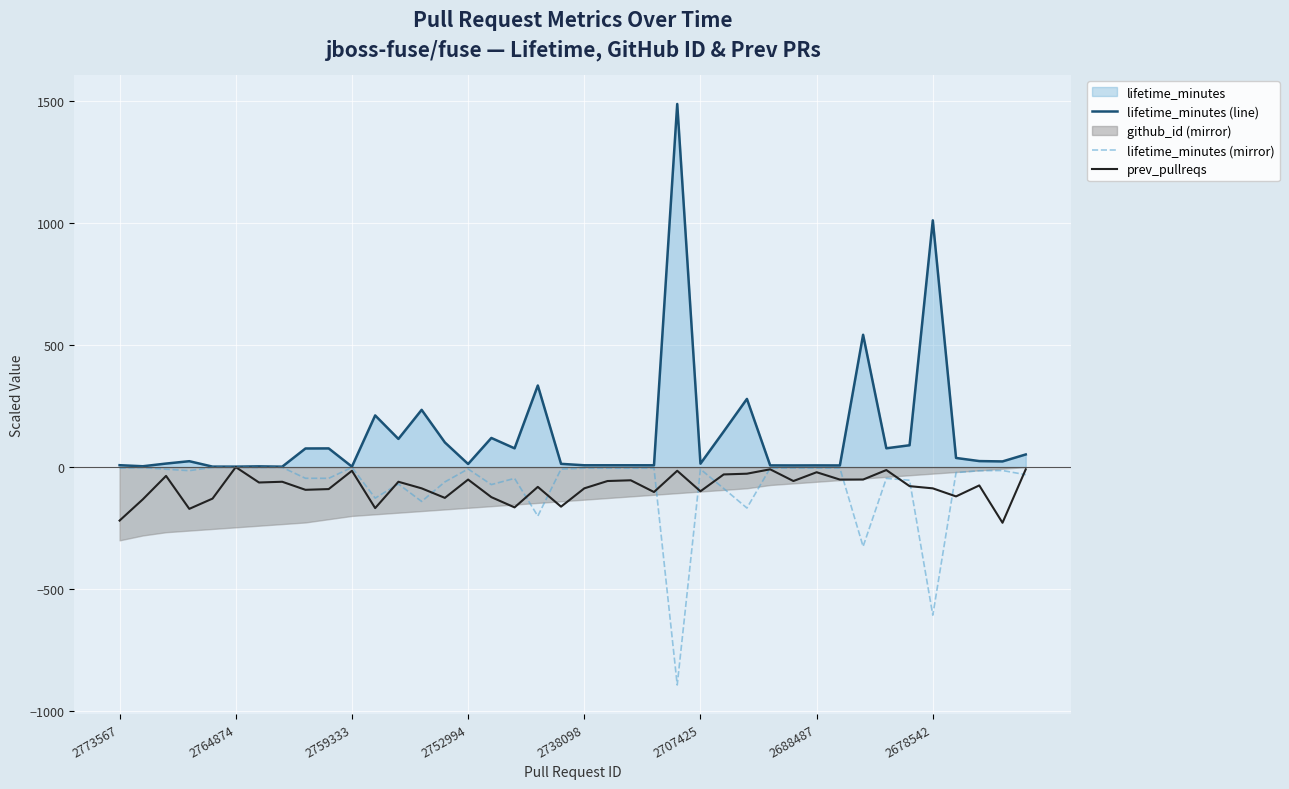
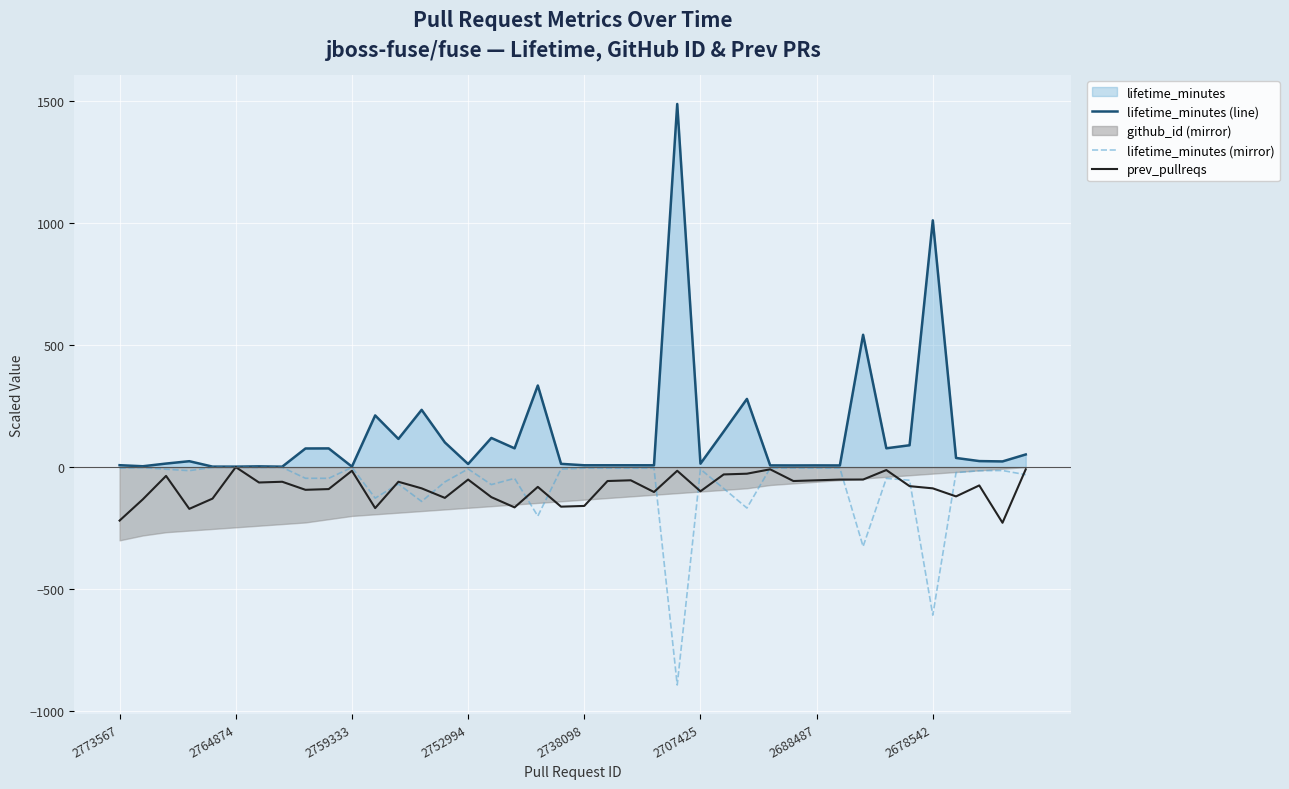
prev_pullreqs, 2738098: -90 -> -160
prev_pullreqs, 2688487: -20 -> -50
